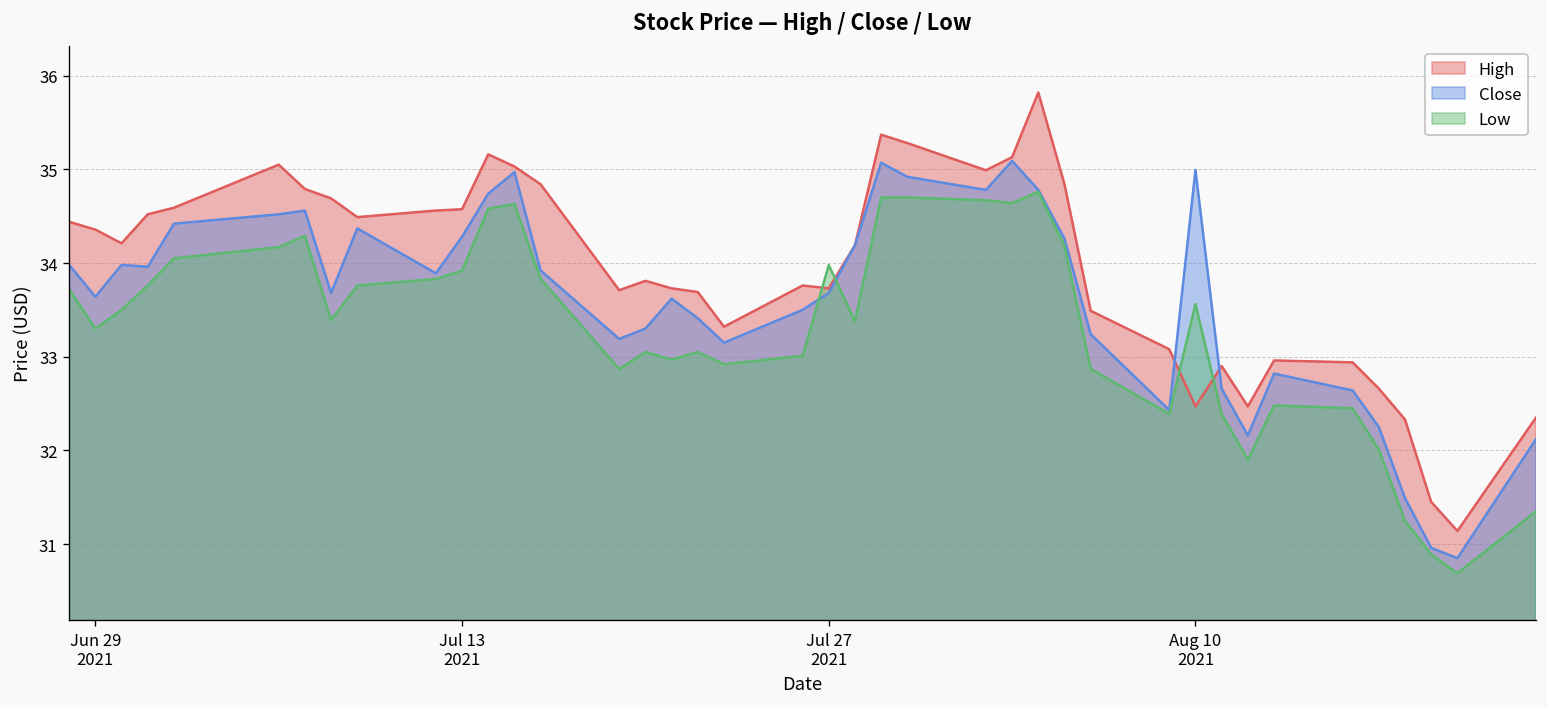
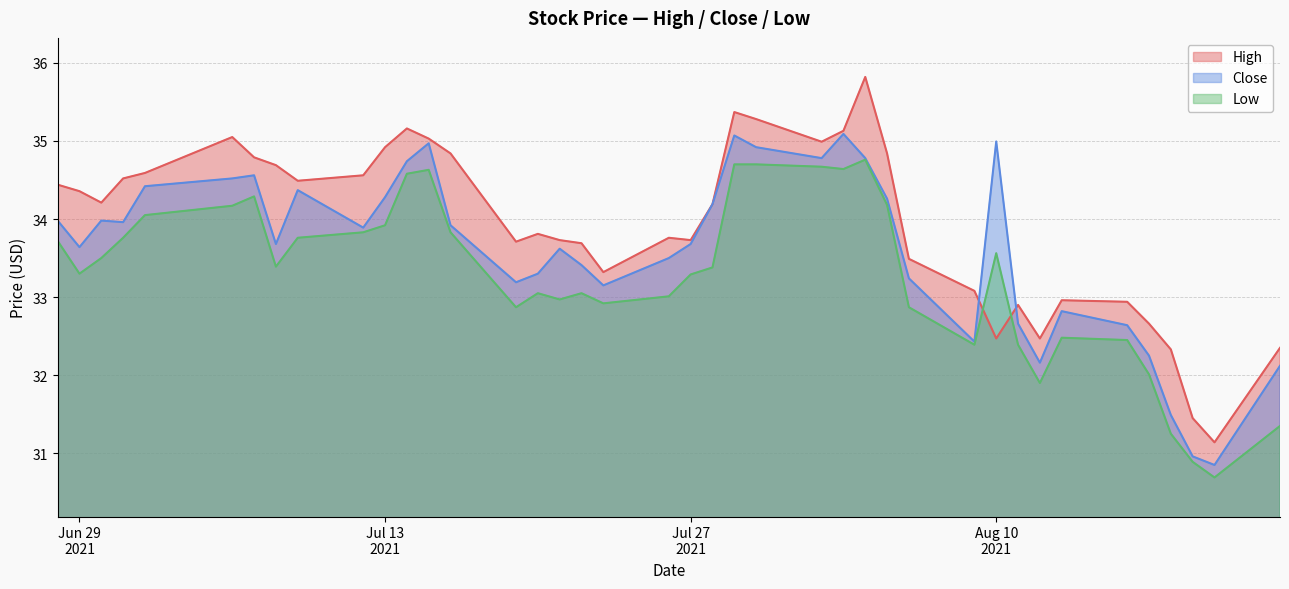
High, Jul 13 2021: 34.6 -> 34.9
Low, Jul 27 2021: 34.0 -> 33.3
